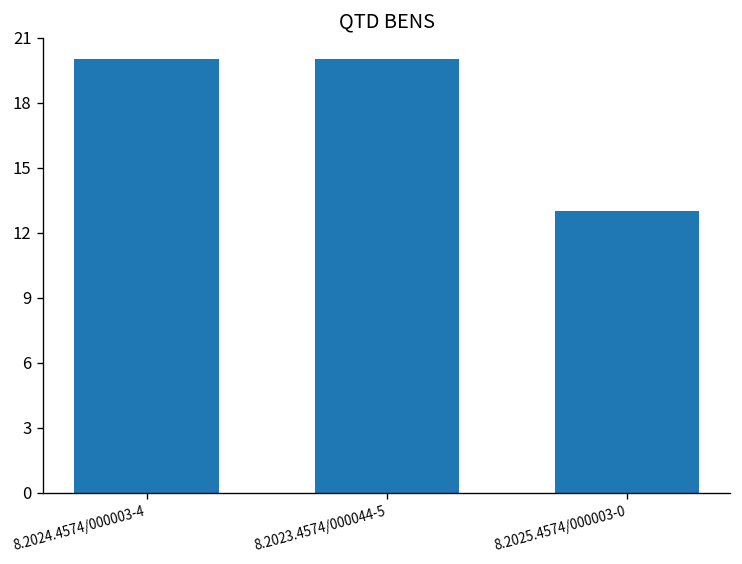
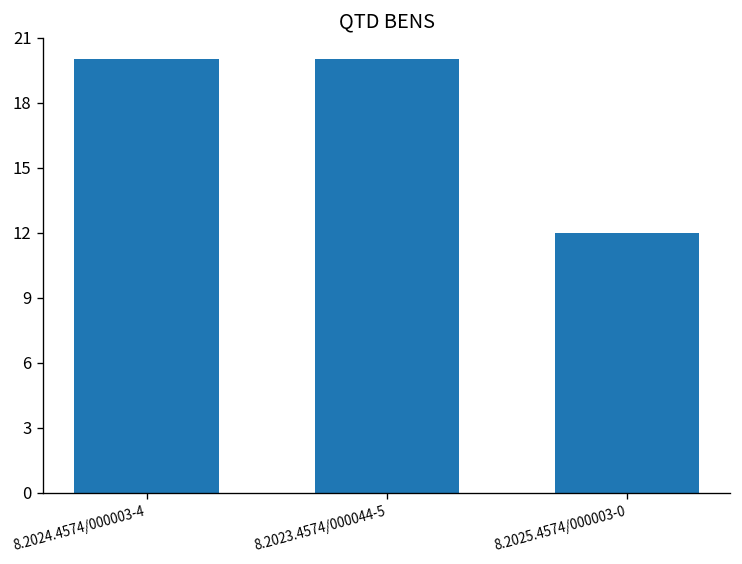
8.2025.4574/000003-0: 13 -> 12
